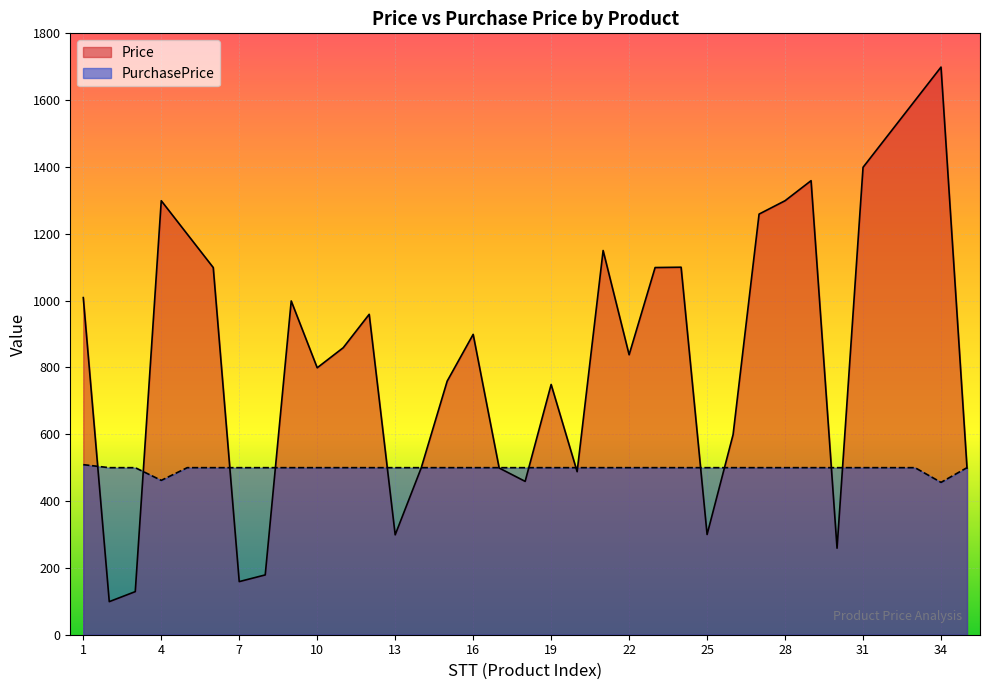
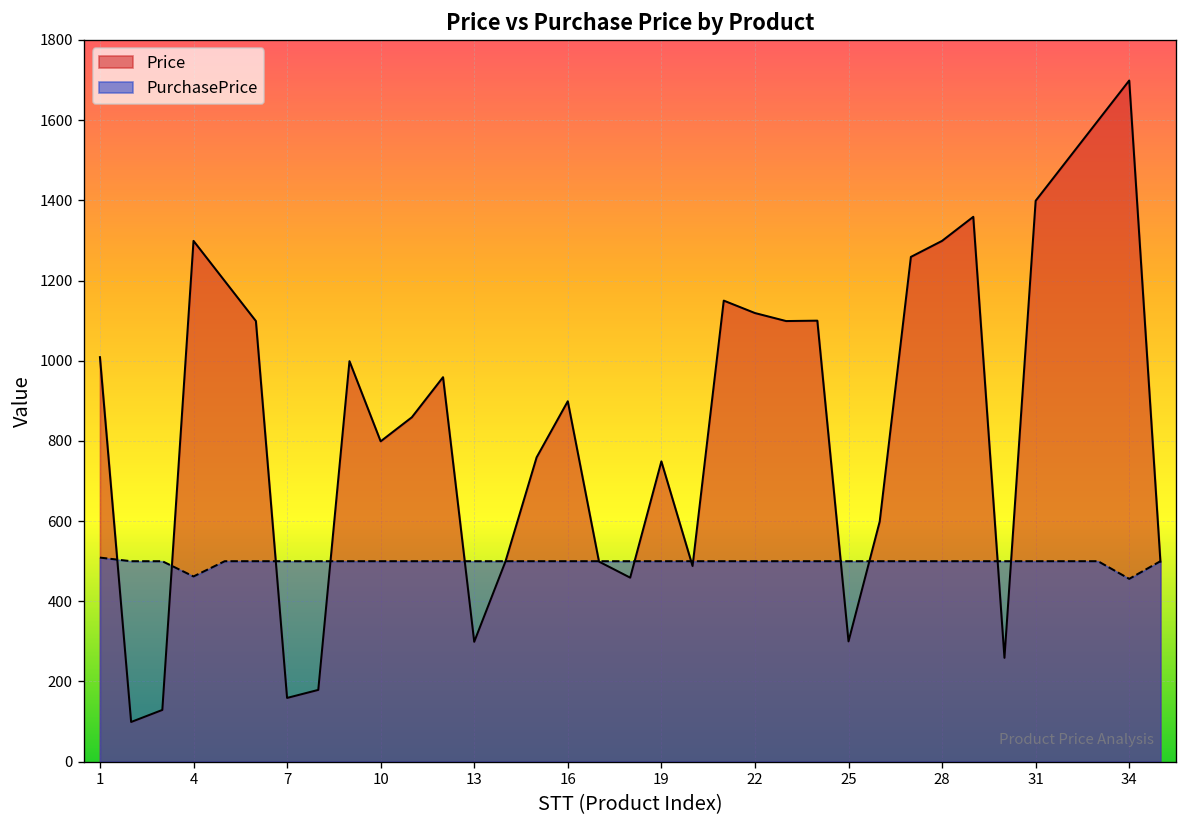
Price, 22: 840 -> 1120
